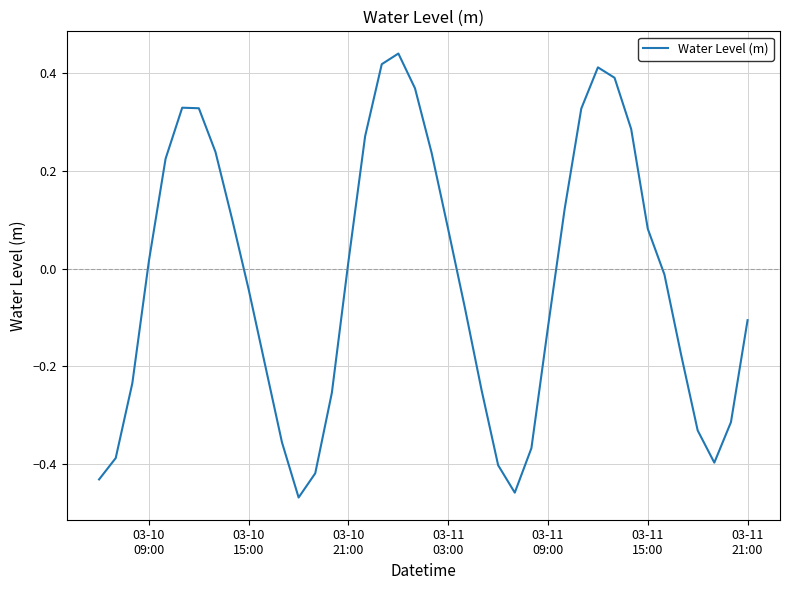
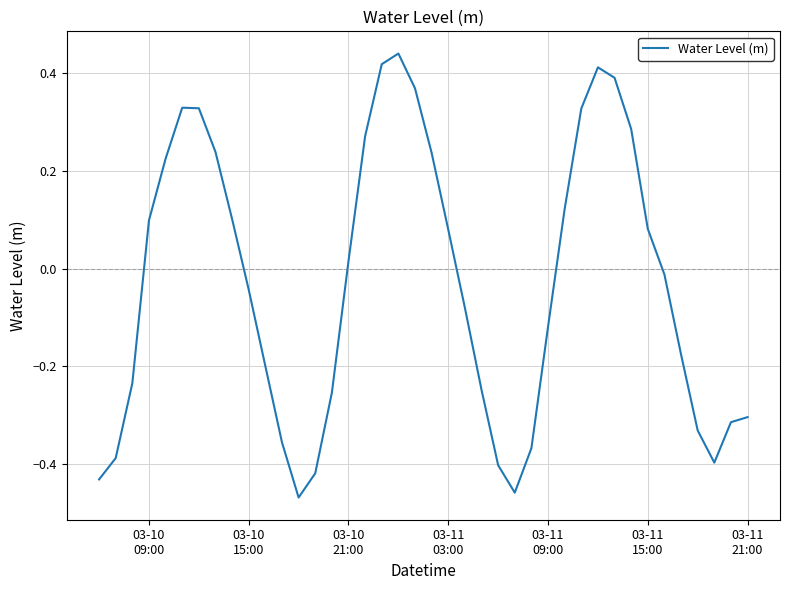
03-10 09:00: 0.02 -> 0.10
03-11 21:00: -0.11 -> -0.30
